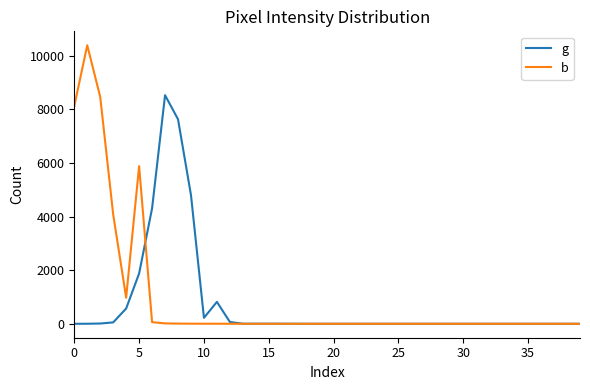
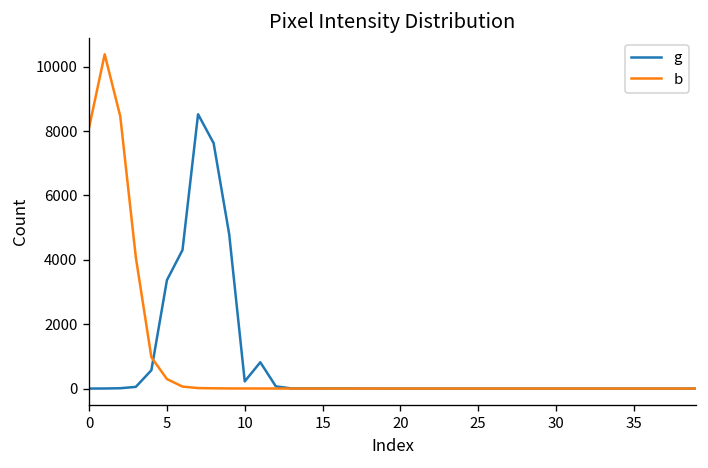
g, 5: 1900 -> 3400
b, 5: 5900 -> 300
